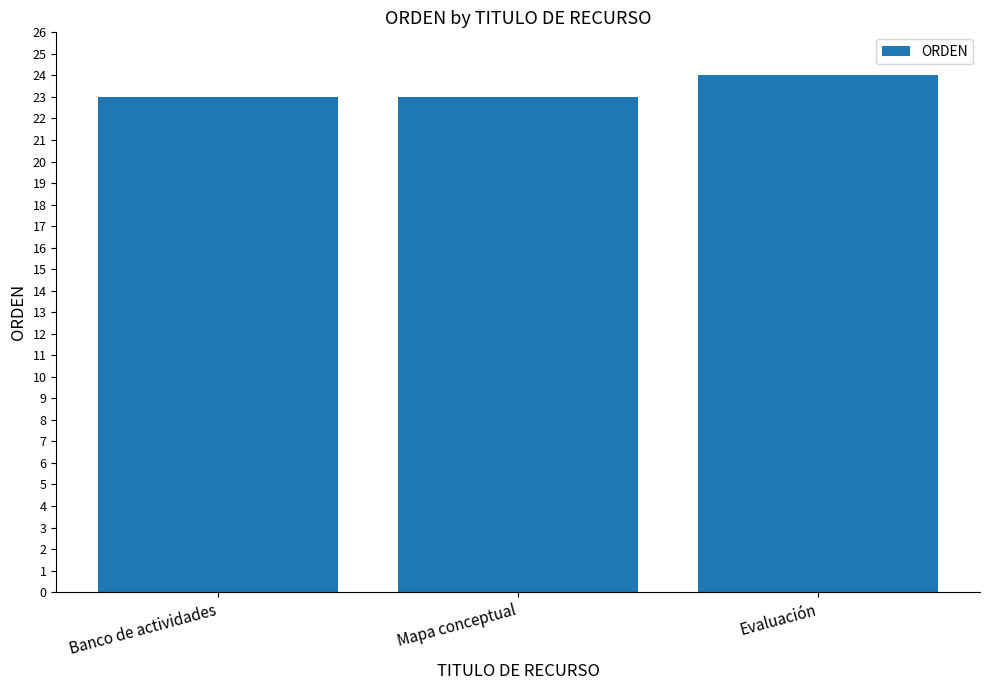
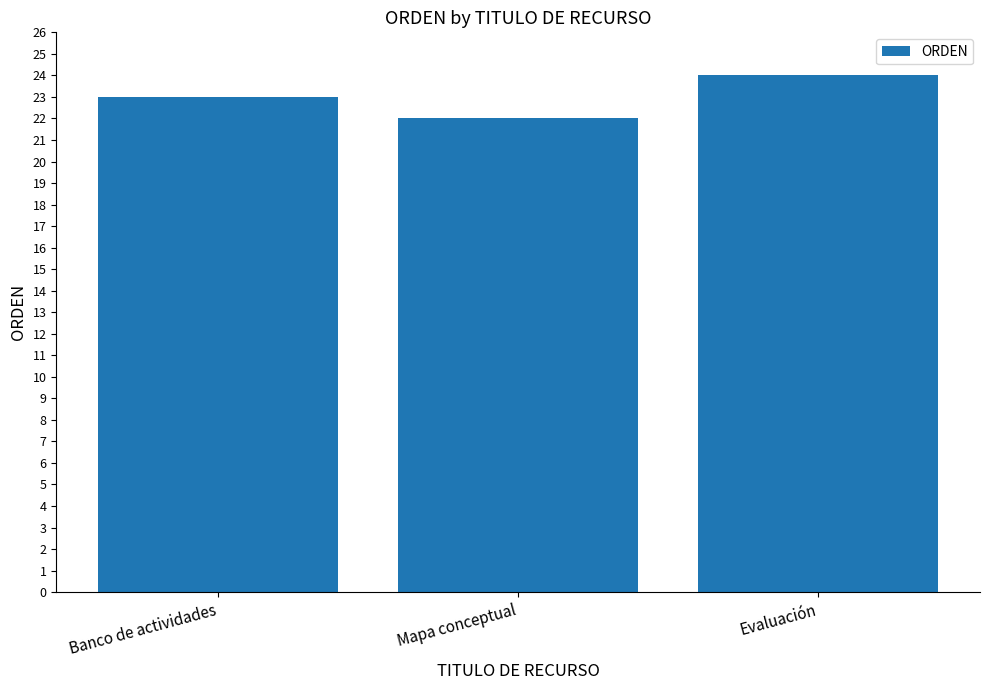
Mapa conceptual: 23 -> 22
